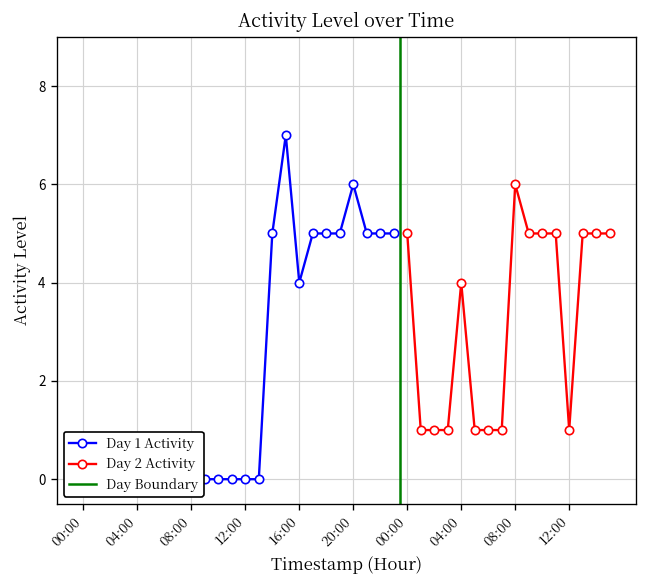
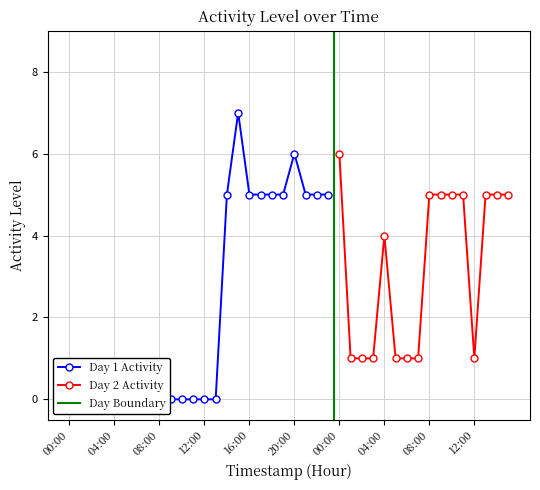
Day 1 Activity, 16:00: 4 -> 5
Day 2 Activity, 00:00: 5 -> 6
Day 2 Activity, 08:00: 6 -> 5
